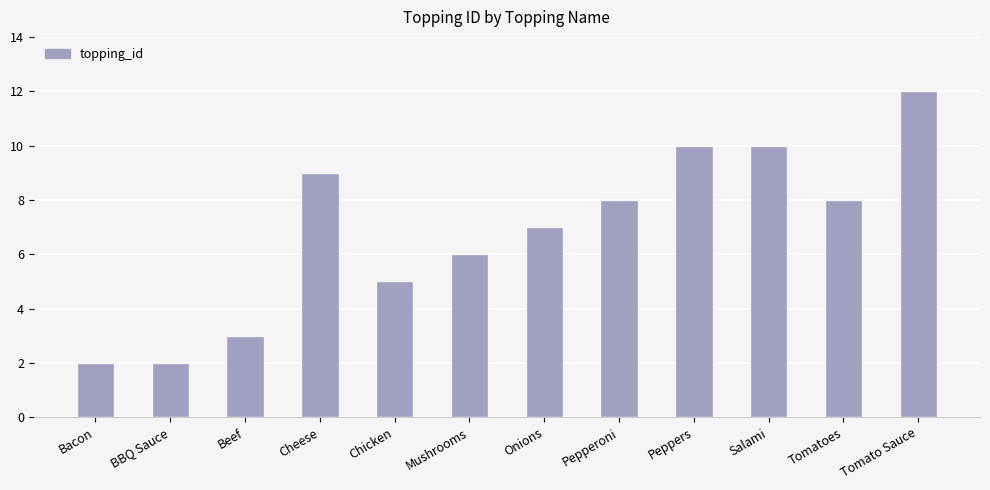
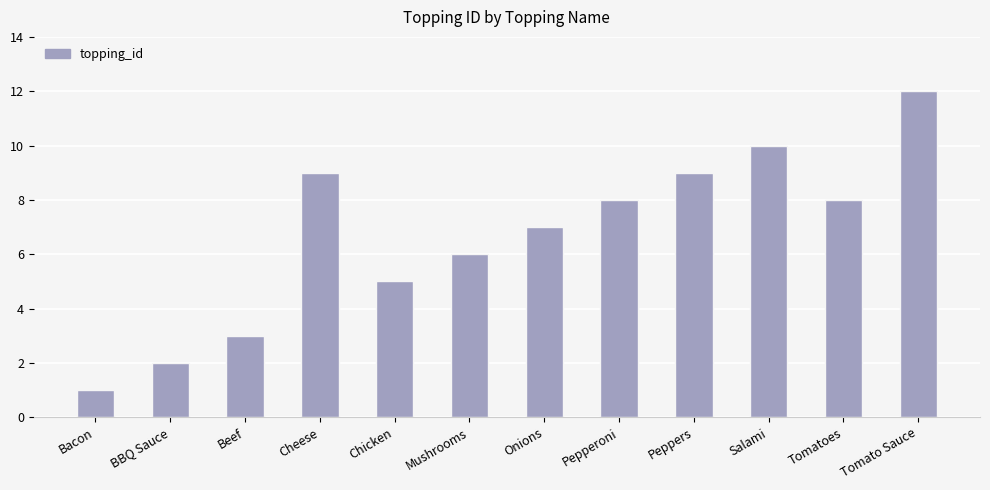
Bacon: 2 -> 1
Peppers: 10 -> 9
